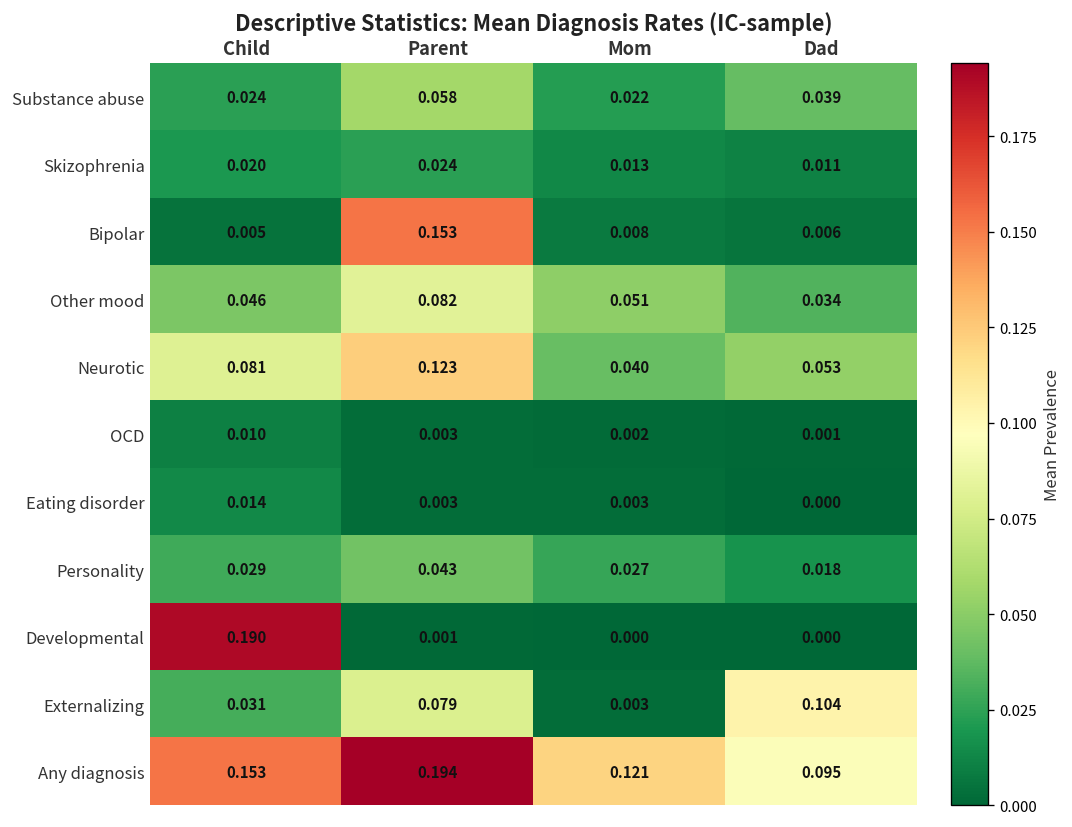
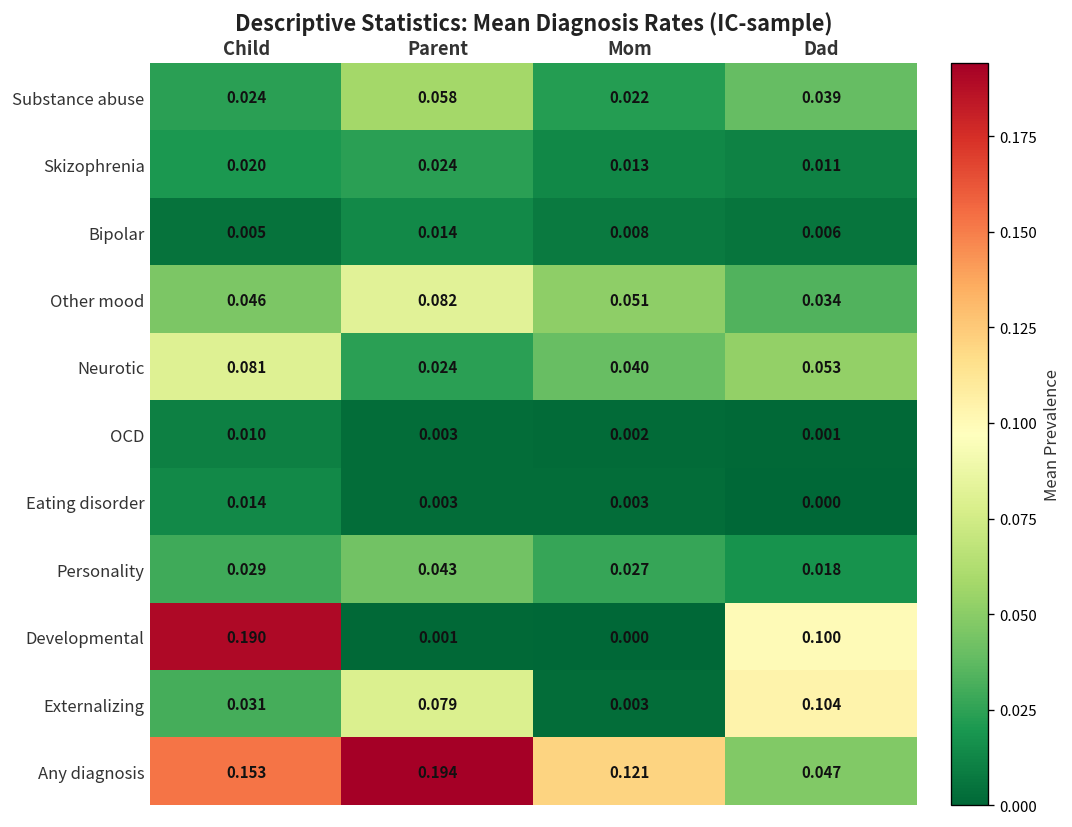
Bipolar, Parent: 0.153 -> 0.014
Neurotic, Parent: 0.123 -> 0.024
Developmental, Dad: 0.000 -> 0.100
Any diagnosis, Dad: 0.095 -> 0.047
